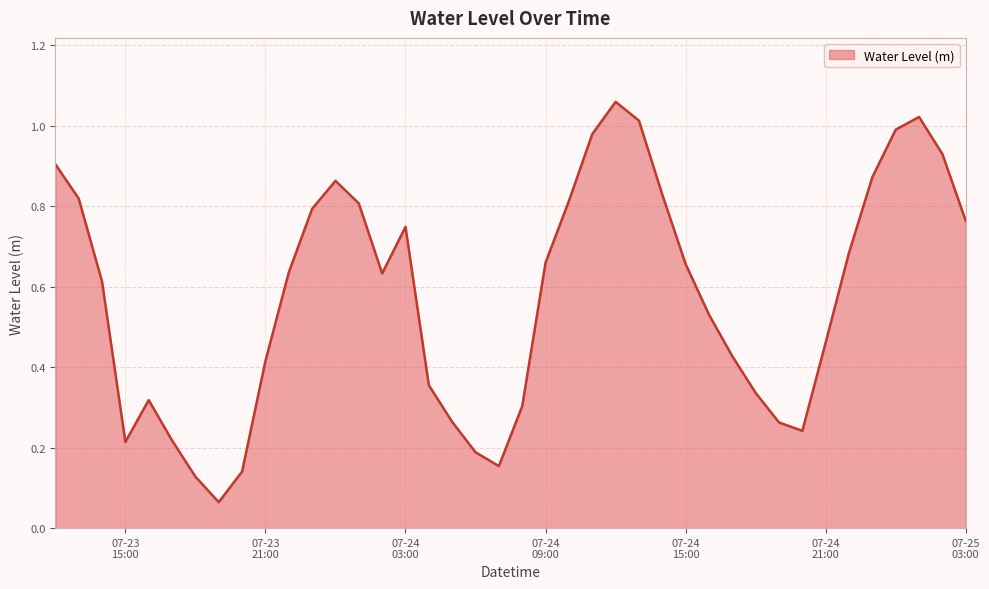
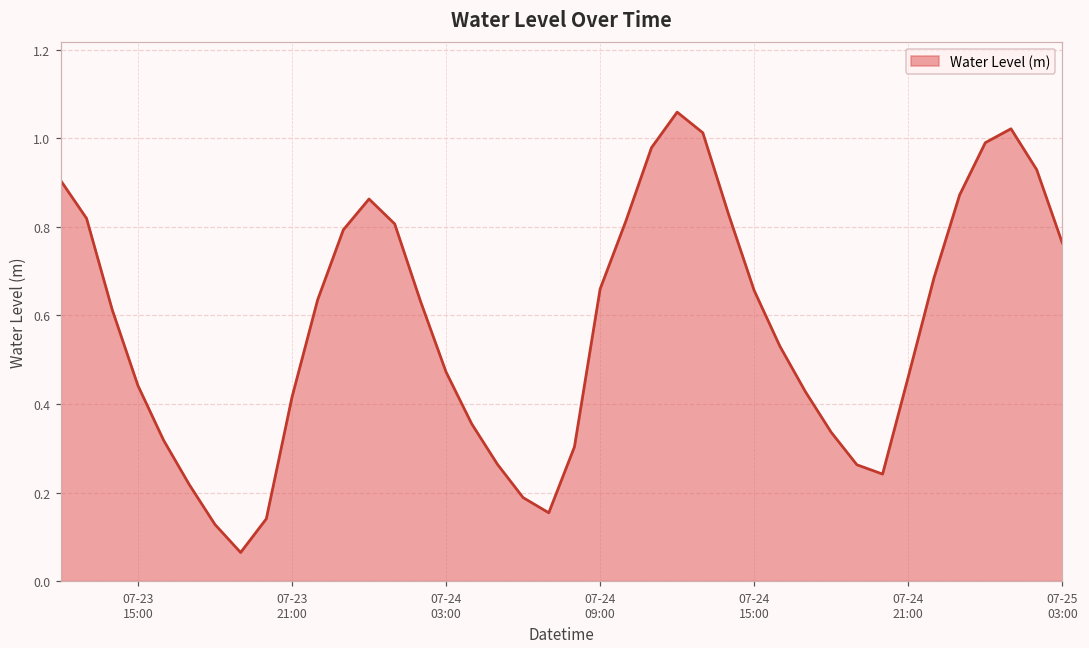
07-23 15:00: 0.21 -> 0.44
07-24 03:00: 0.75 -> 0.47
